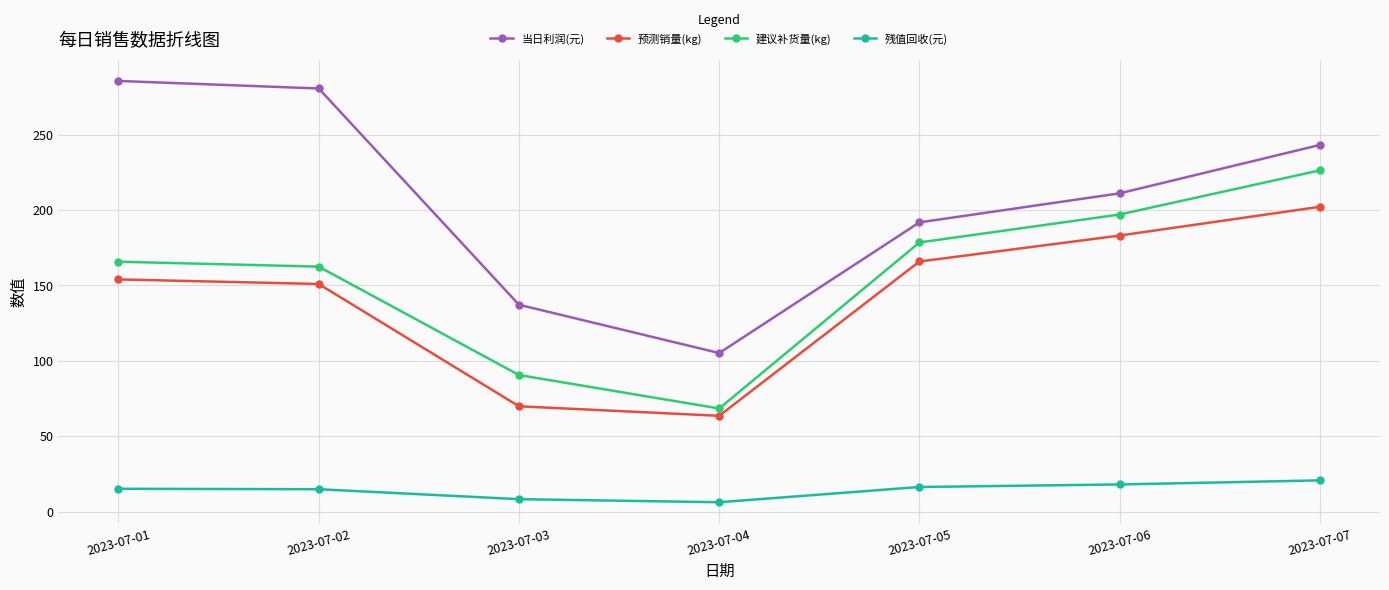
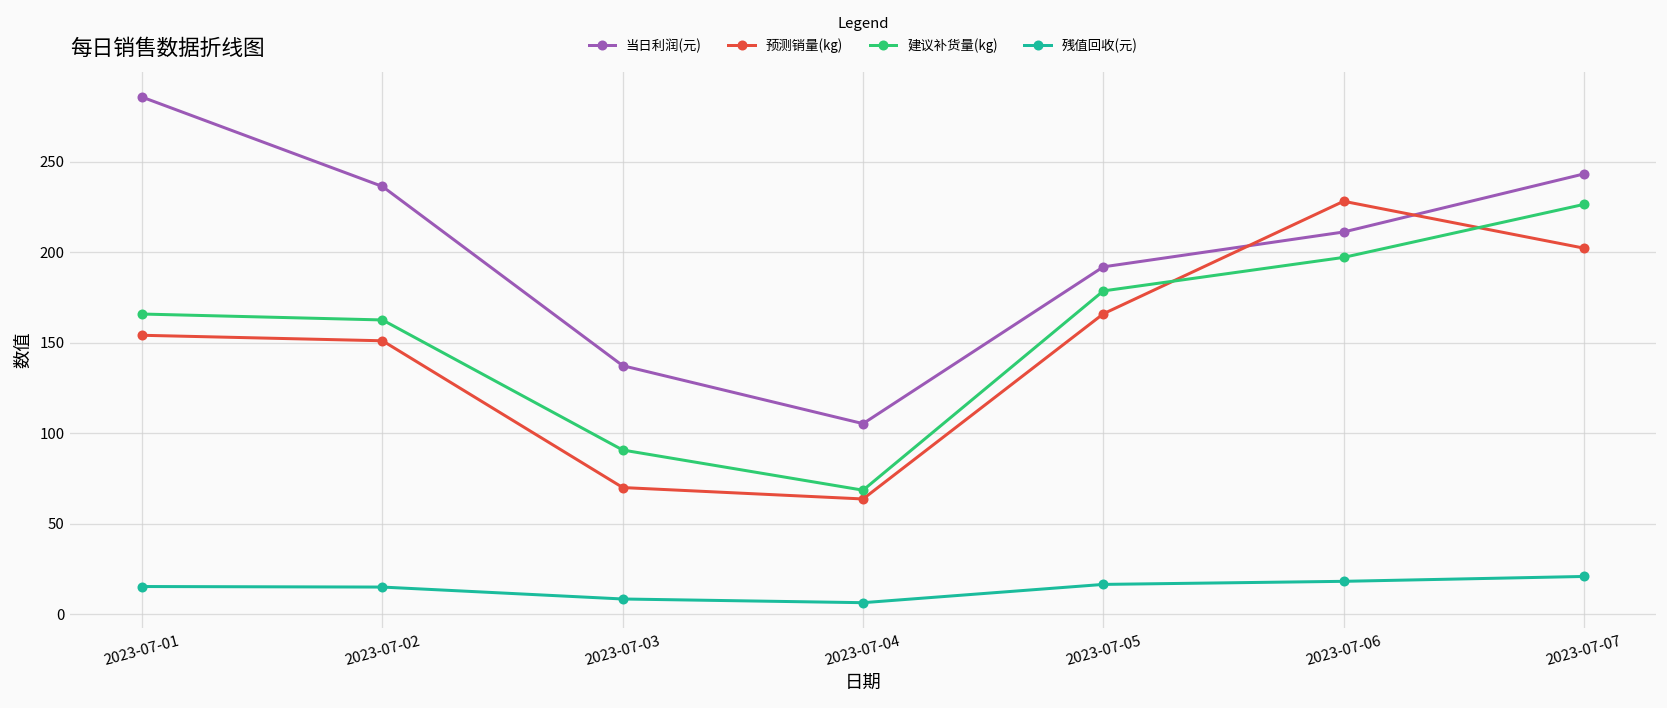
当日利润(元), 2023-07-02: 281 -> 236
预测销量(kg), 2023-07-06: 183 -> 228
